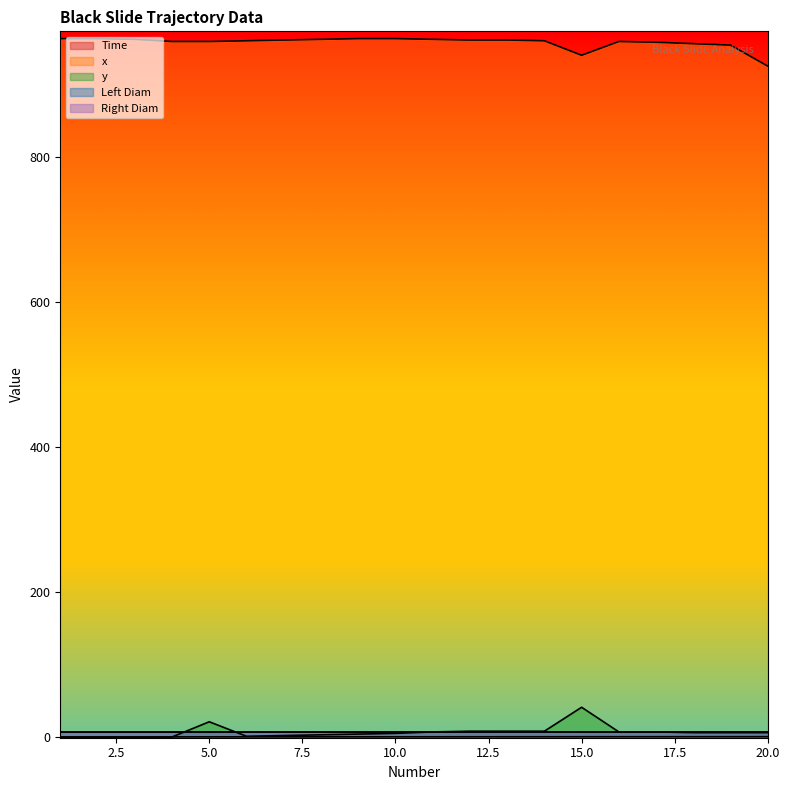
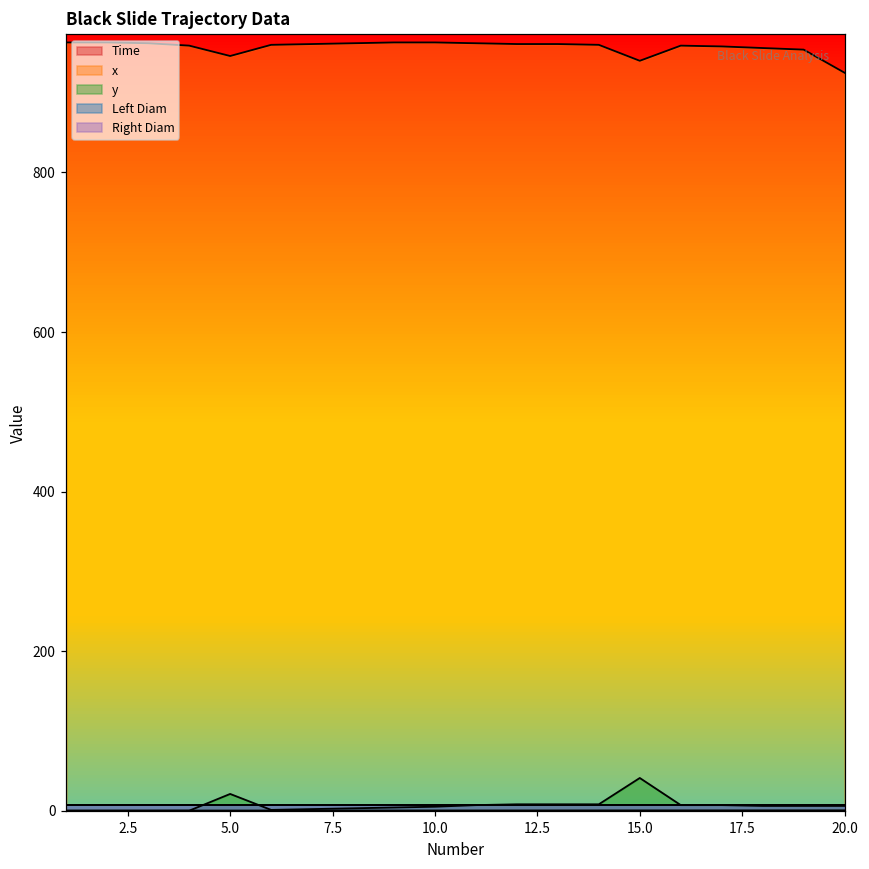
x, 5.0: 960 -> 950
